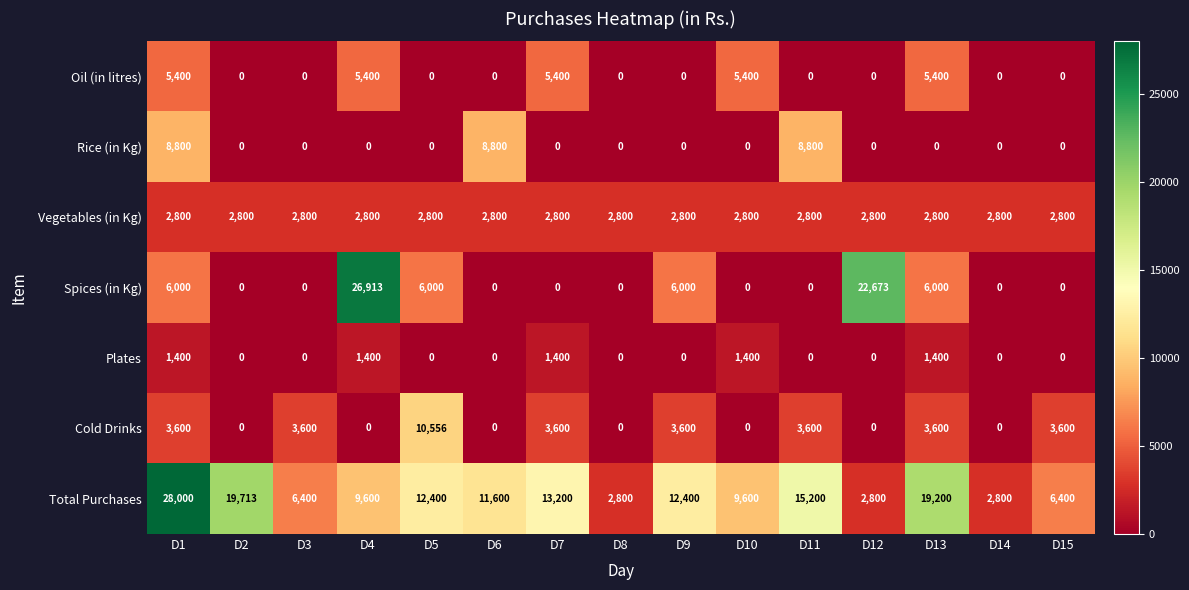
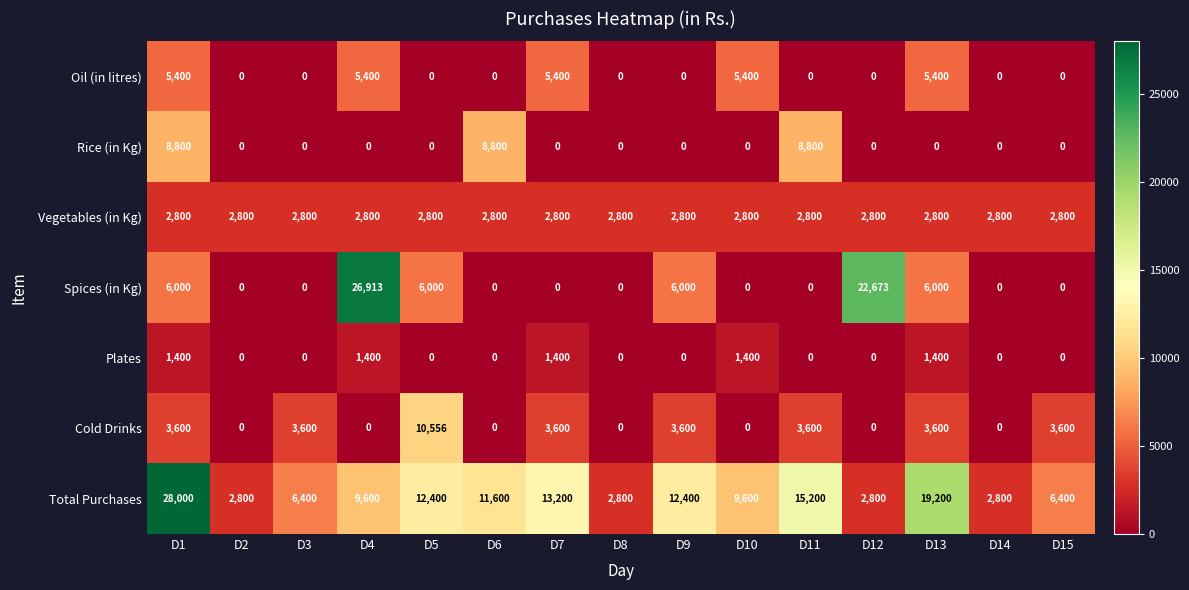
Total Purchases, D2: 19,713 -> 2,800
